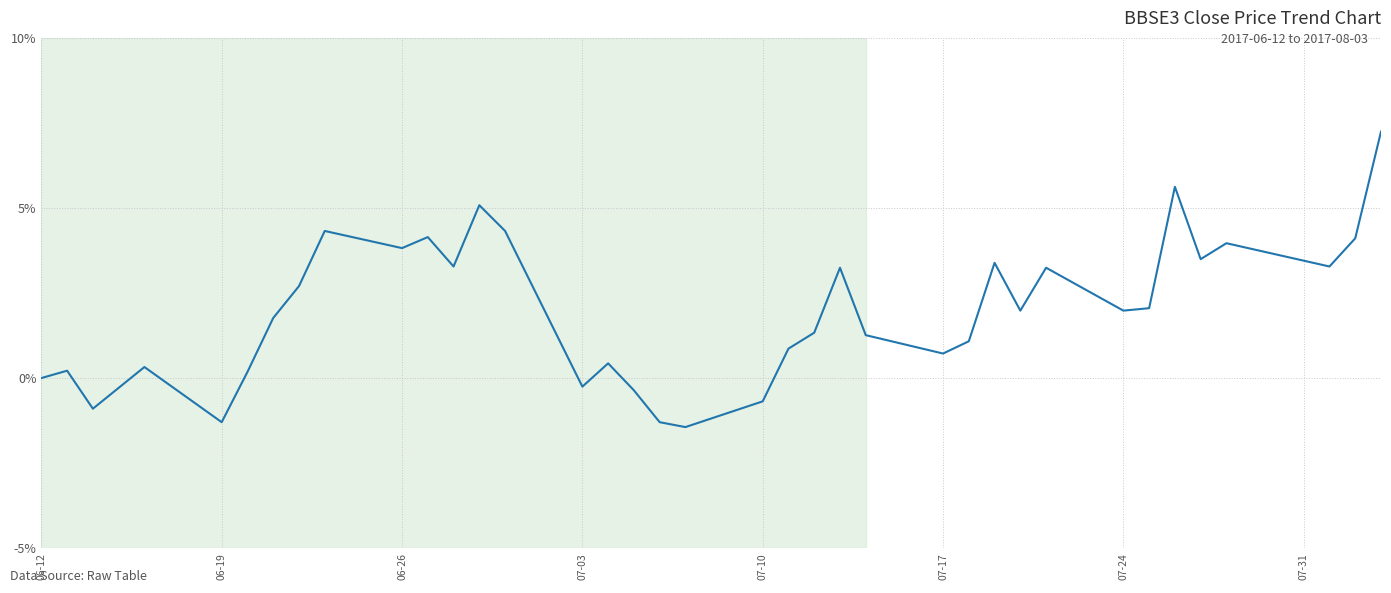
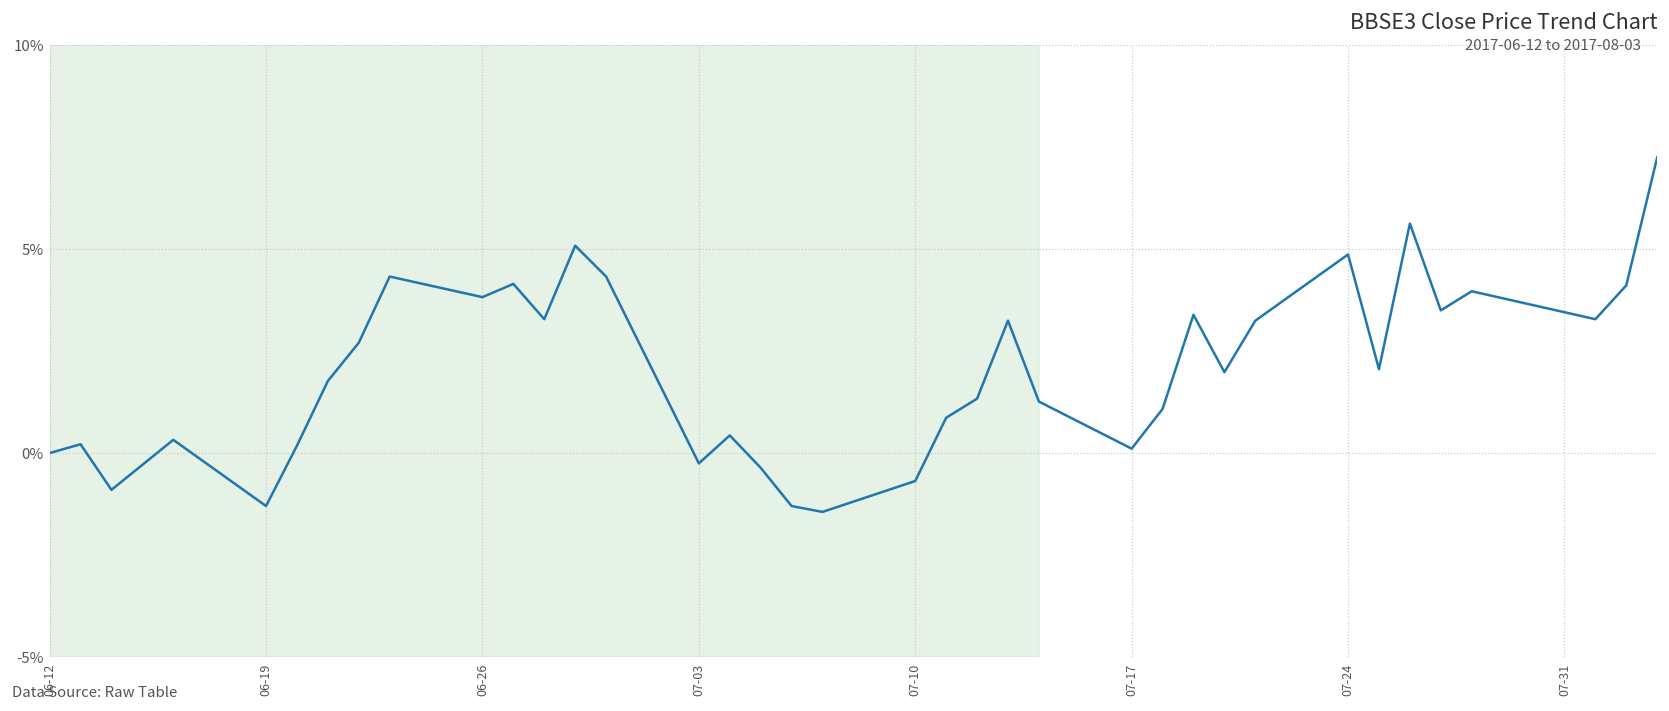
07-17: 0.7% -> 0.1%
07-24: 2.0% -> 4.9%
